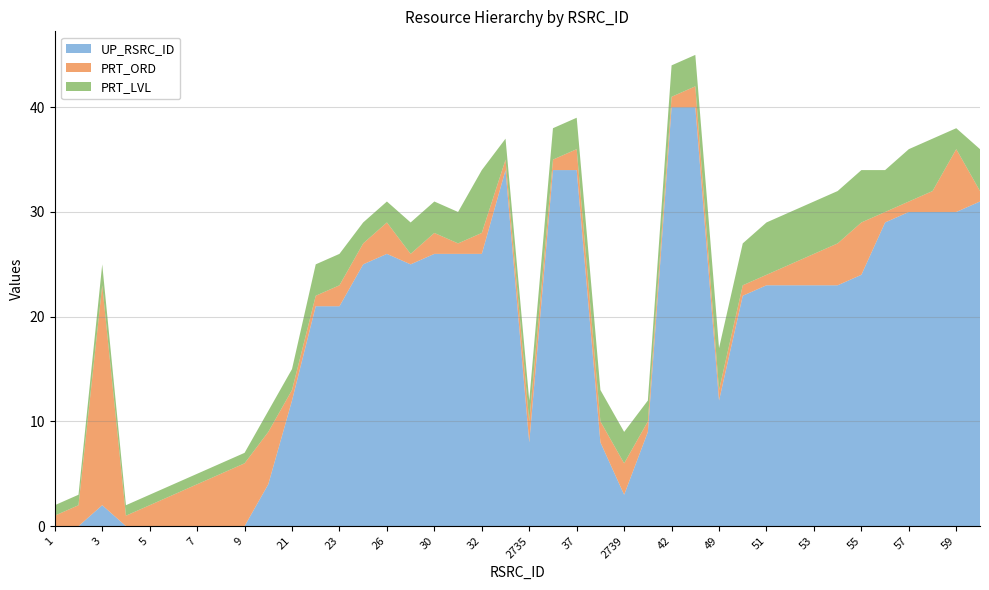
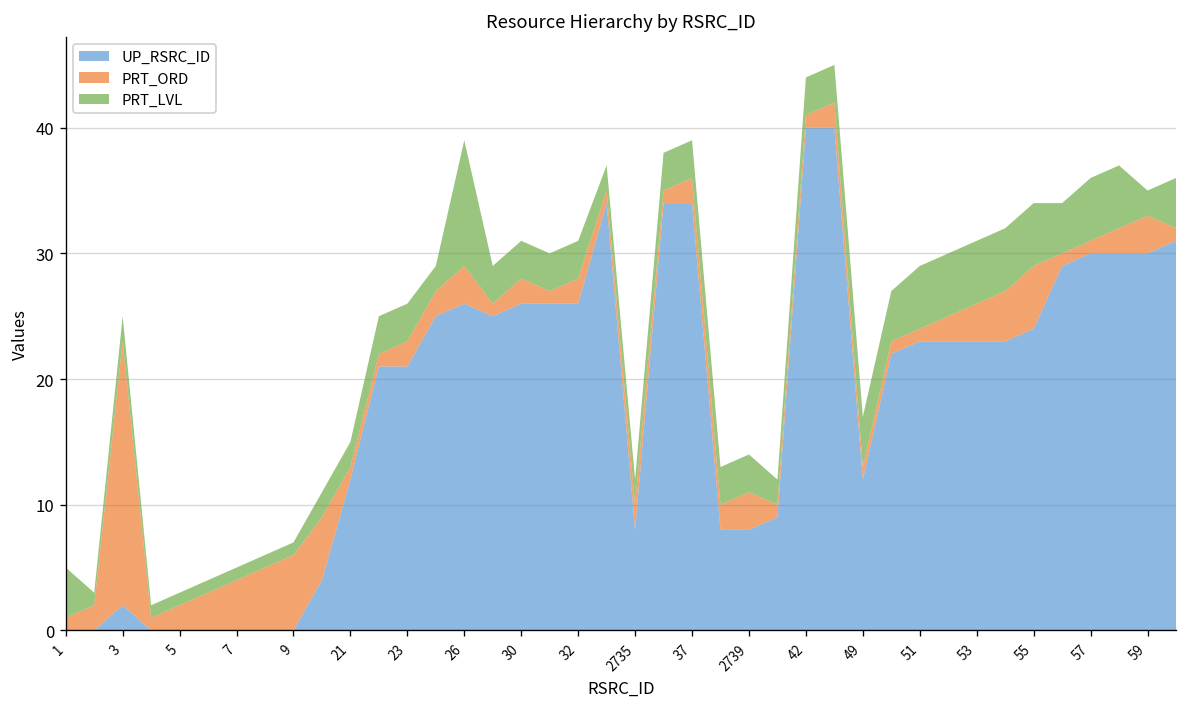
PRT_LVL, 1: 1 -> 4
PRT_LVL, 26: 2 -> 10
PRT_LVL, 32: 6 -> 3
UP_RSRC_ID, 2739: 3 -> 8
PRT_ORD, 59: 6 -> 3
